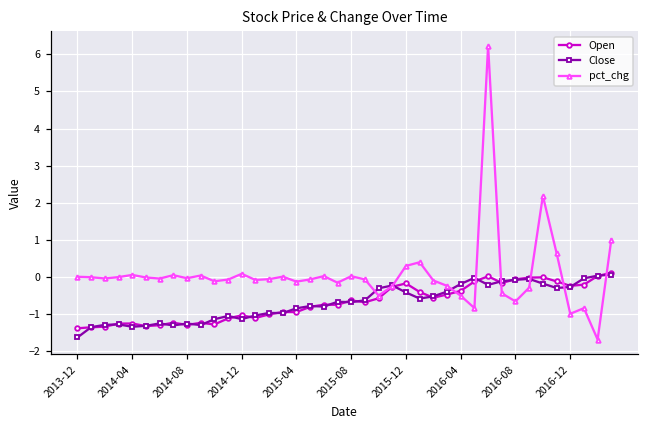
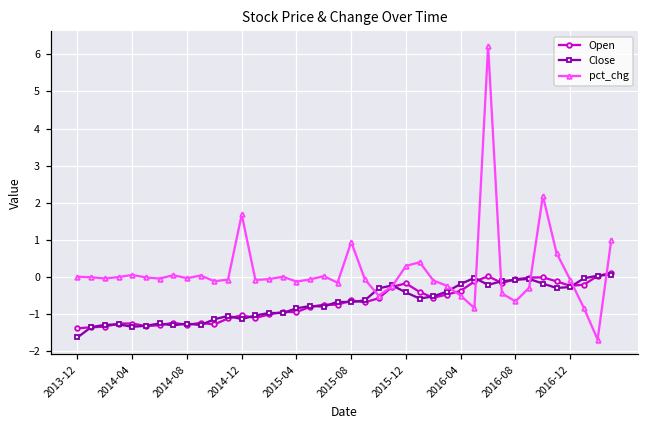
pct_chg, 2014-12: 0.1 -> 1.7
pct_chg, 2015-08: 0.0 -> 0.9
pct_chg, 2016-12: -1.0 -> -0.1
